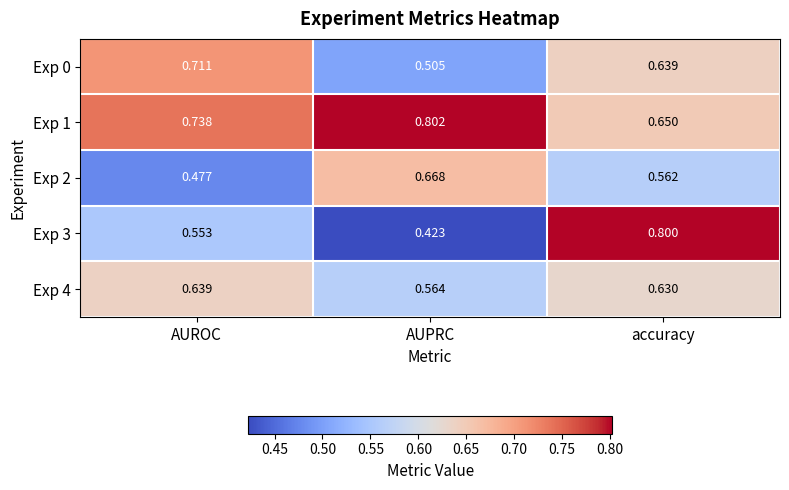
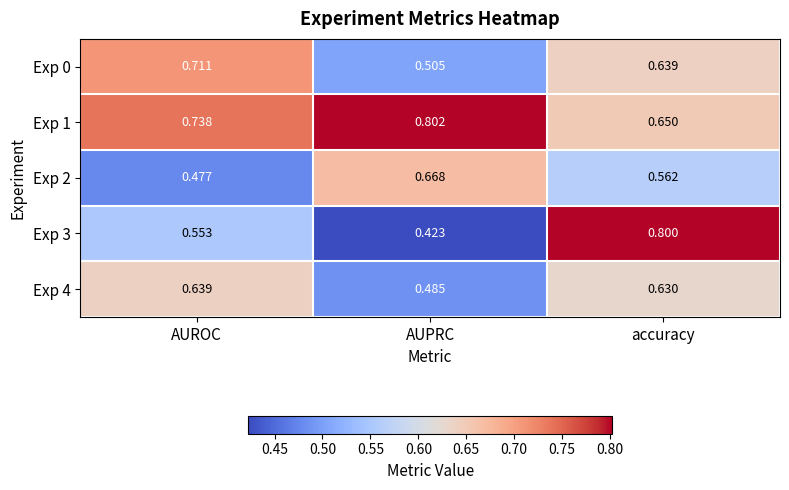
Exp 4, AUPRC: 0.564 -> 0.485
